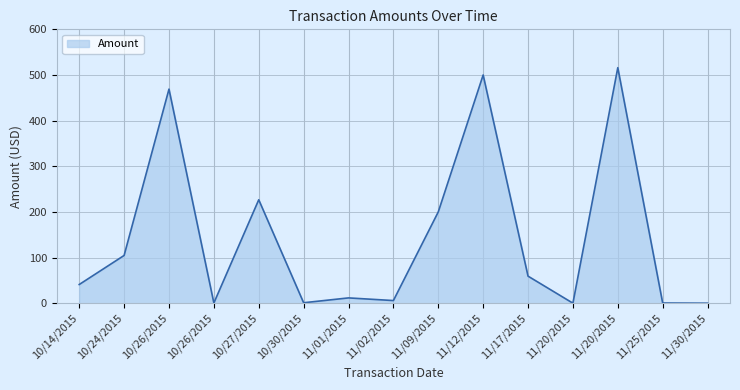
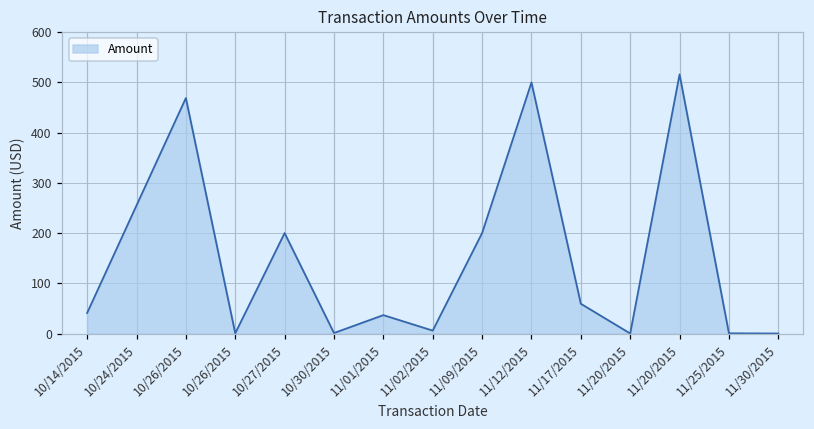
10/24/2015: 100 -> 260
10/27/2015: 230 -> 200
11/01/2015: 10 -> 40
